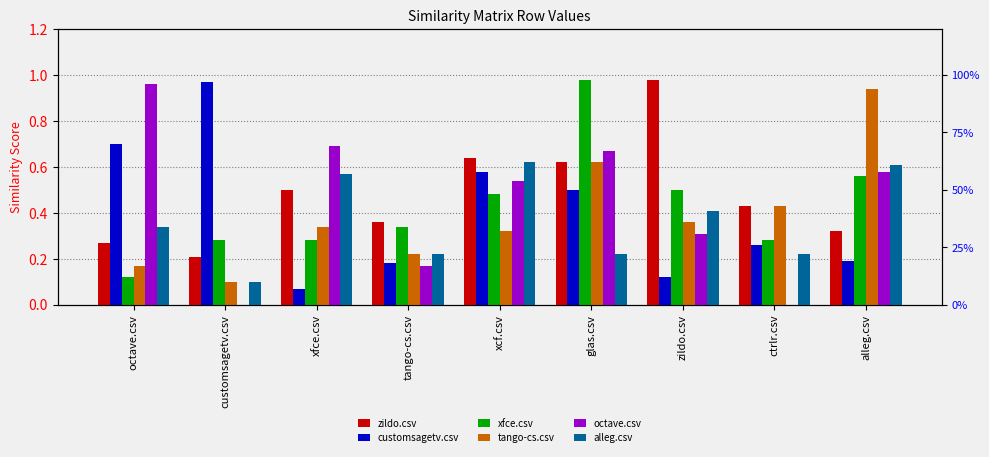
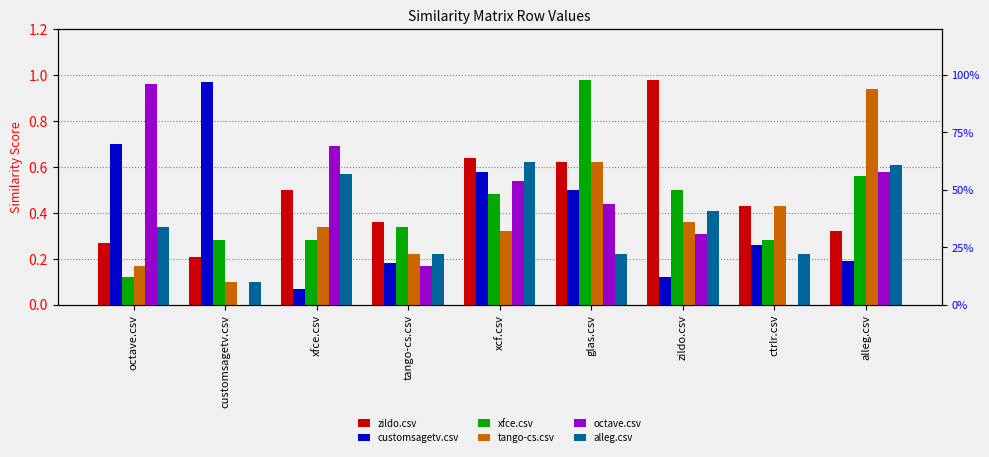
octave.csv, glas.csv: 0.67 -> 0.44
